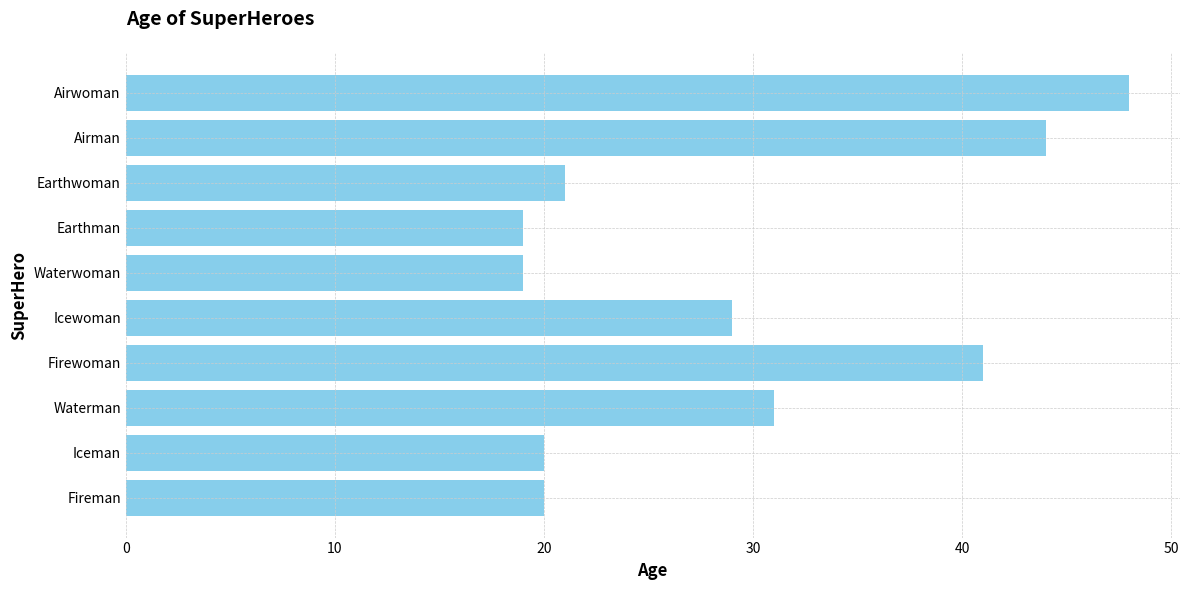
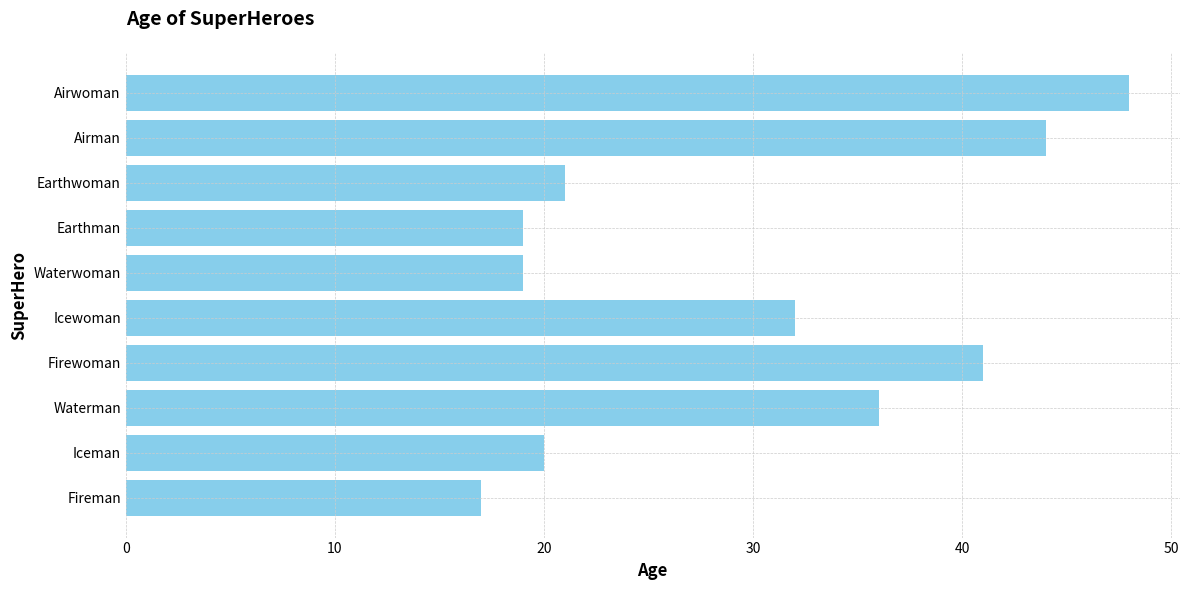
Icewoman: 29 -> 32
Waterman: 31 -> 36
Fireman: 20 -> 17
